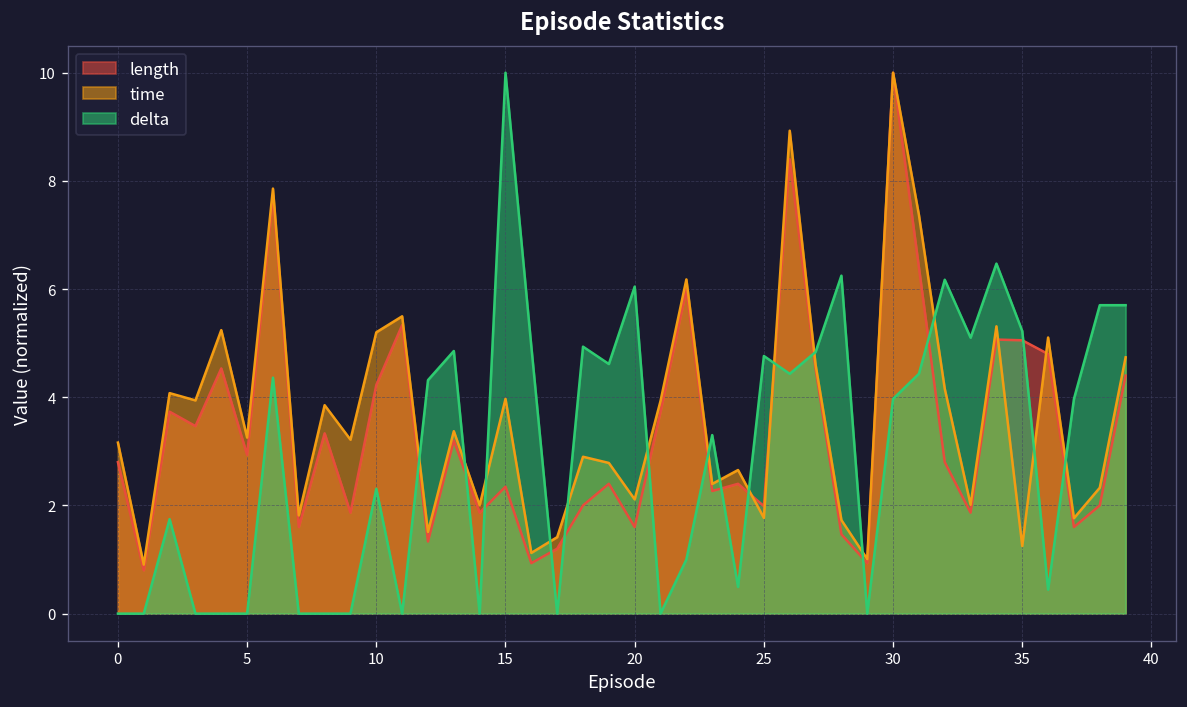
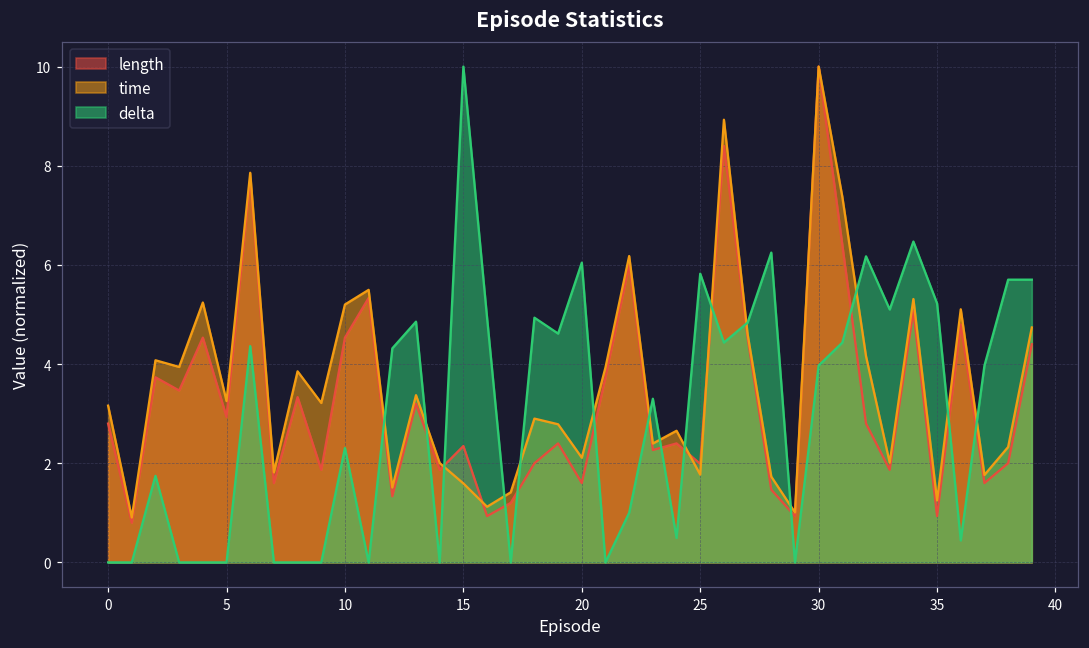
length, 10: 4.2 -> 4.5
time, 15: 4.0 -> 1.6
delta, 25: 4.8 -> 5.8
length, 35: 5.1 -> 0.9
